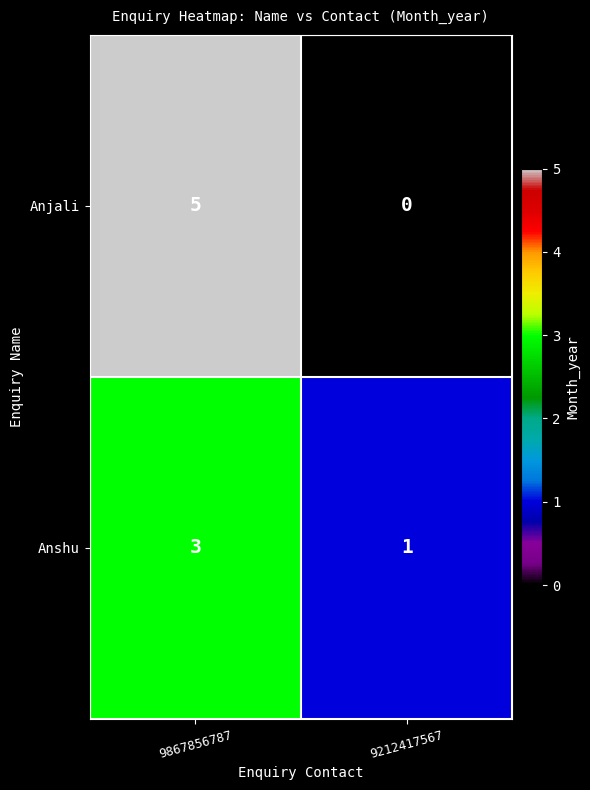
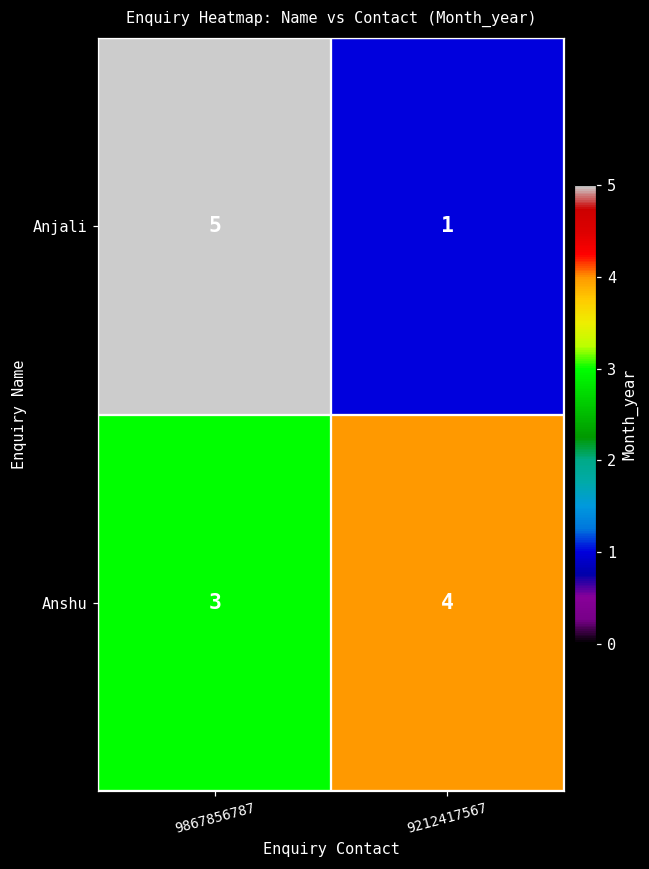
Anjali, 9212417567: 0 -> 1
Anshu, 9212417567: 1 -> 4
